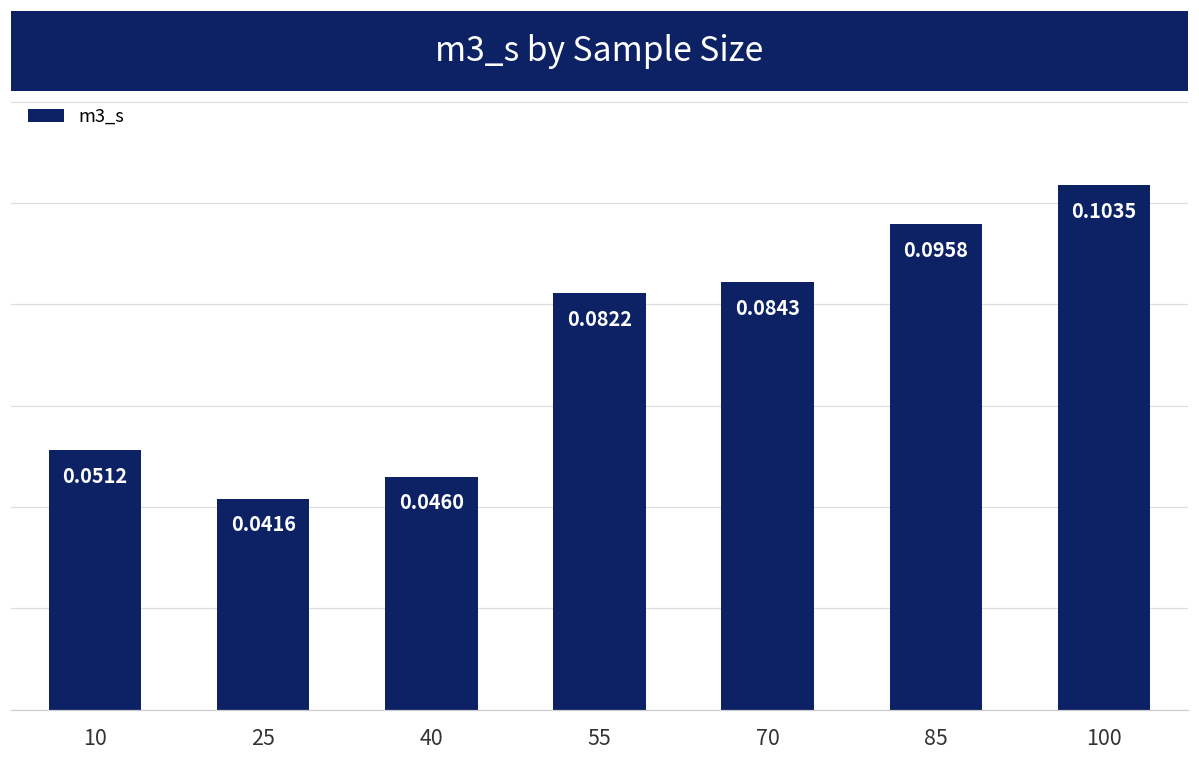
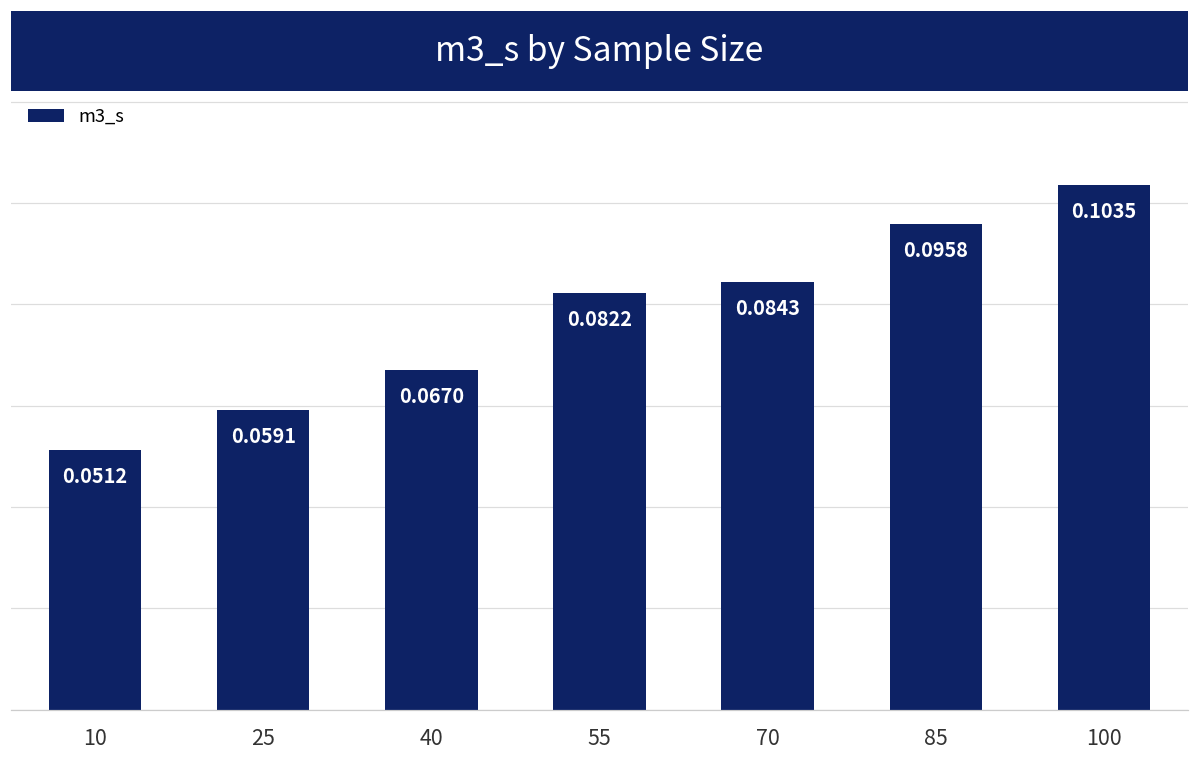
25: 0.0416 -> 0.0591
40: 0.0460 -> 0.0670
